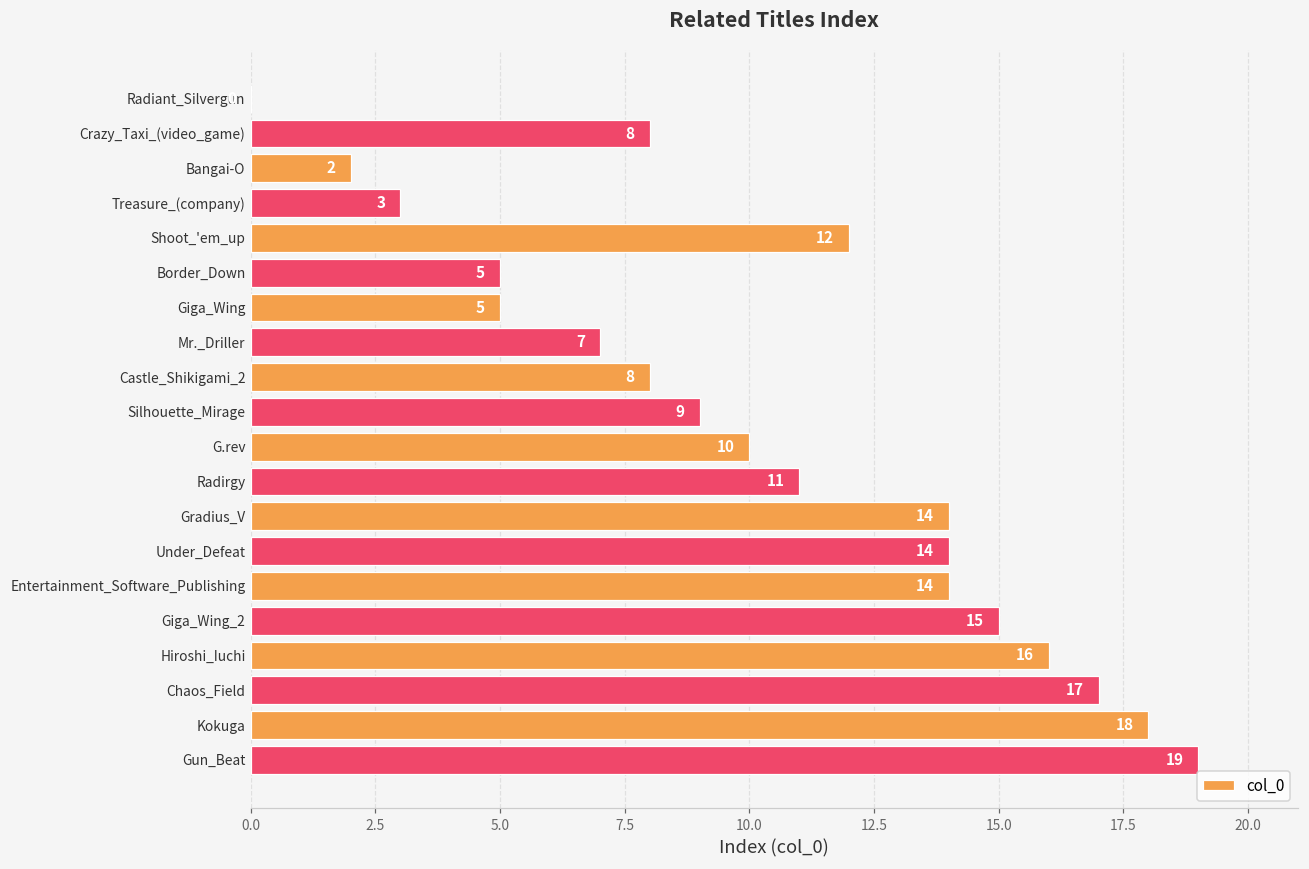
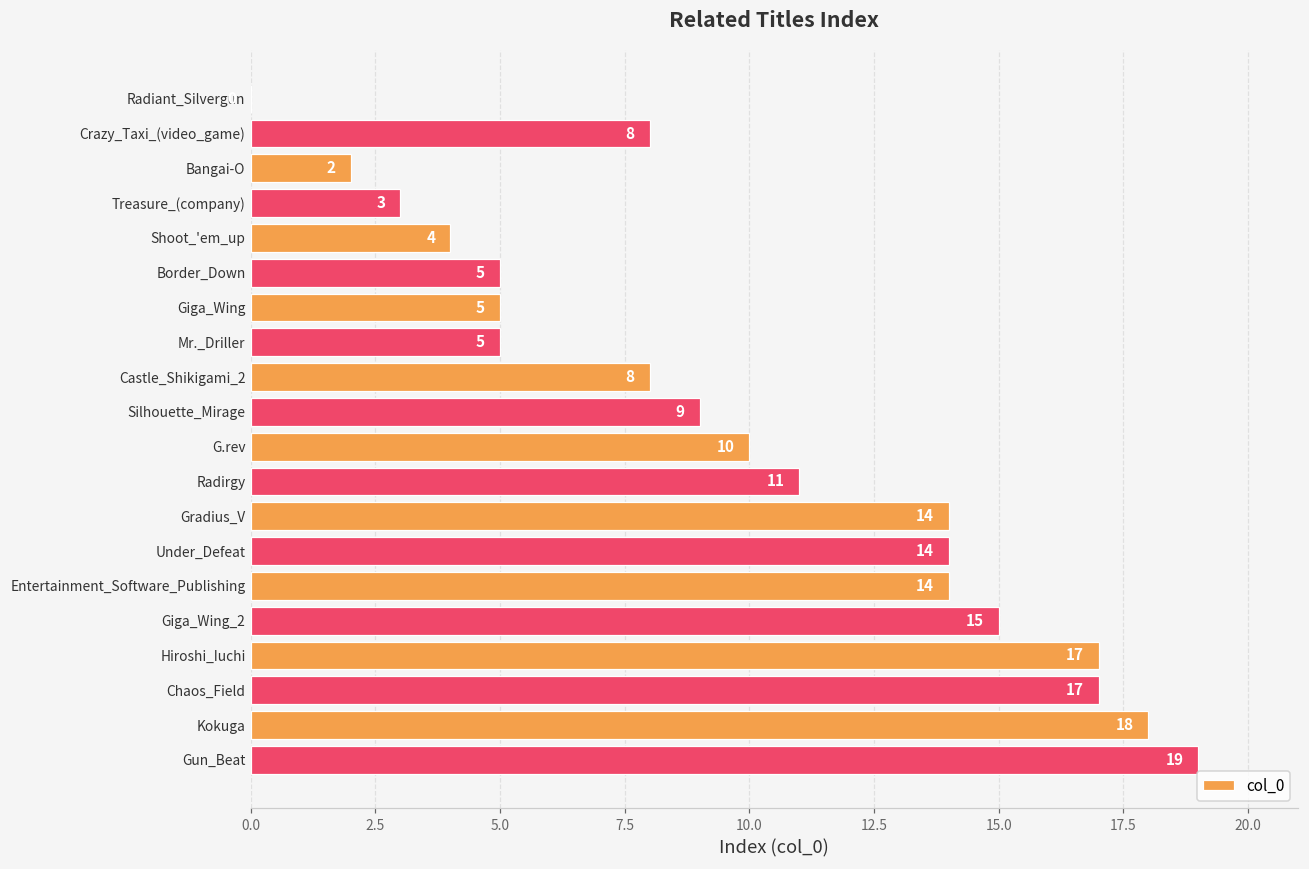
Shoot_'em_up: 12 -> 4
Mr._Driller: 7 -> 5
Hiroshi_Iuchi: 16 -> 17
